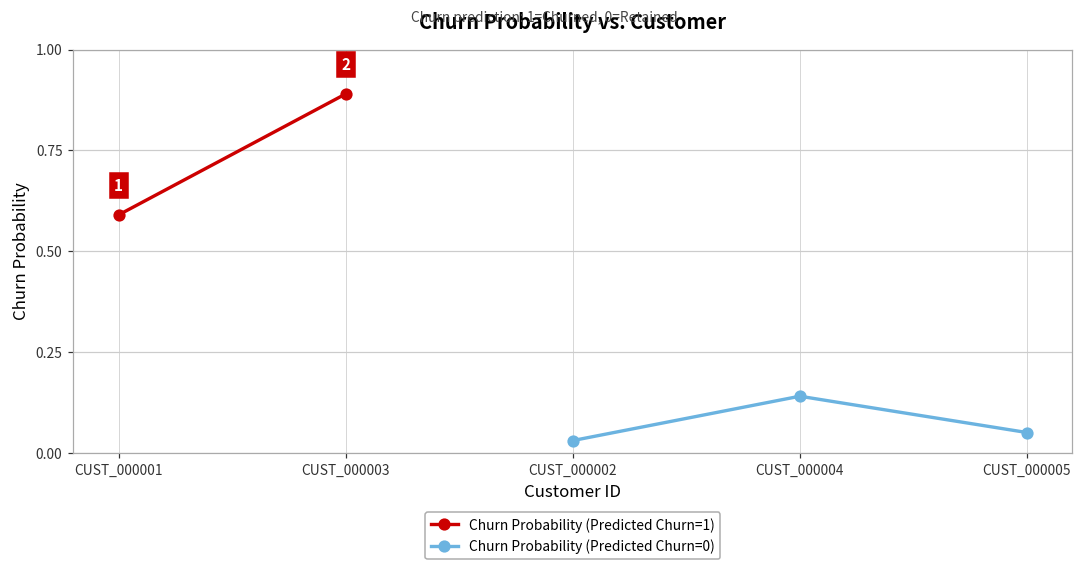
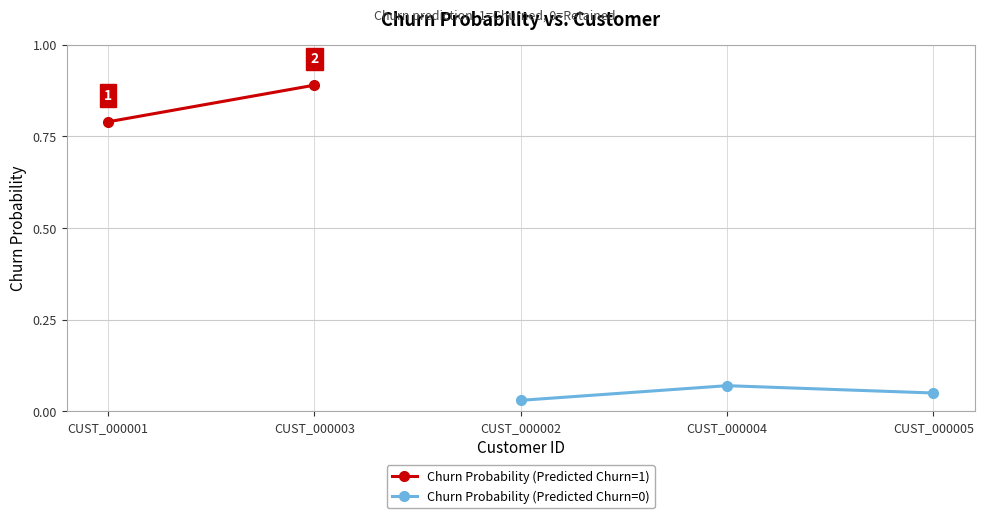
Churn Probability (Predicted Churn=1), CUST_000001: 0.59 -> 0.79
Churn Probability (Predicted Churn=0), CUST_000004: 0.14 -> 0.07
